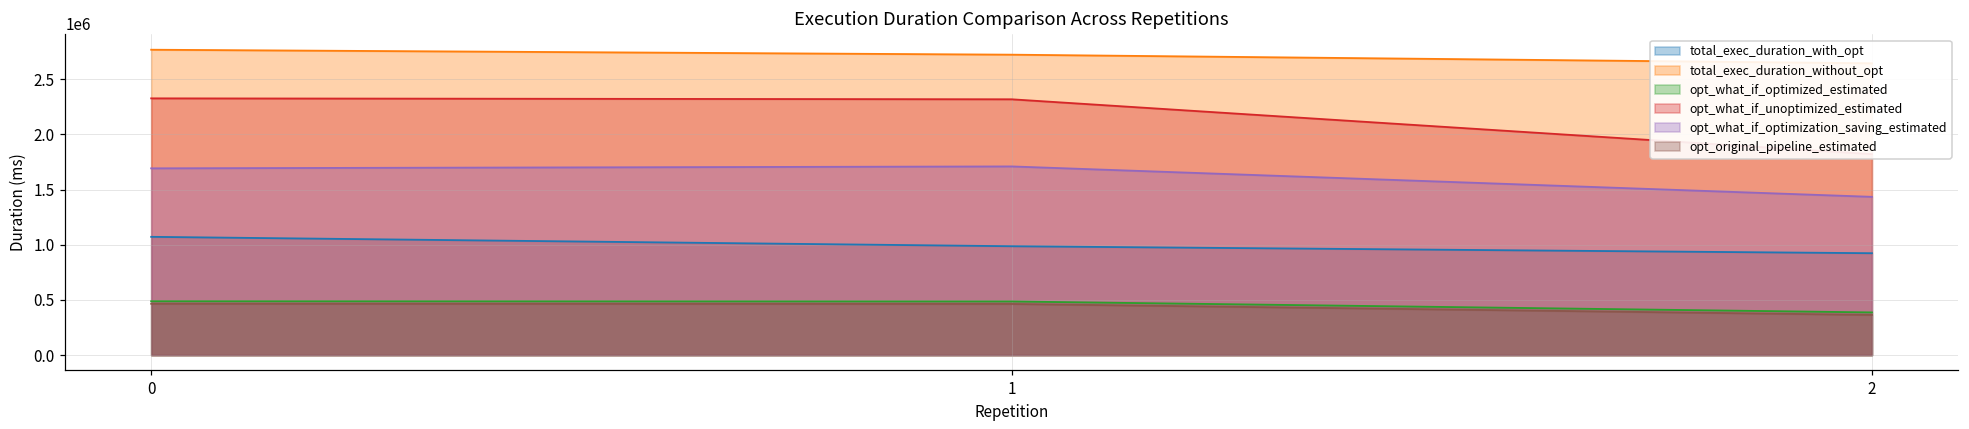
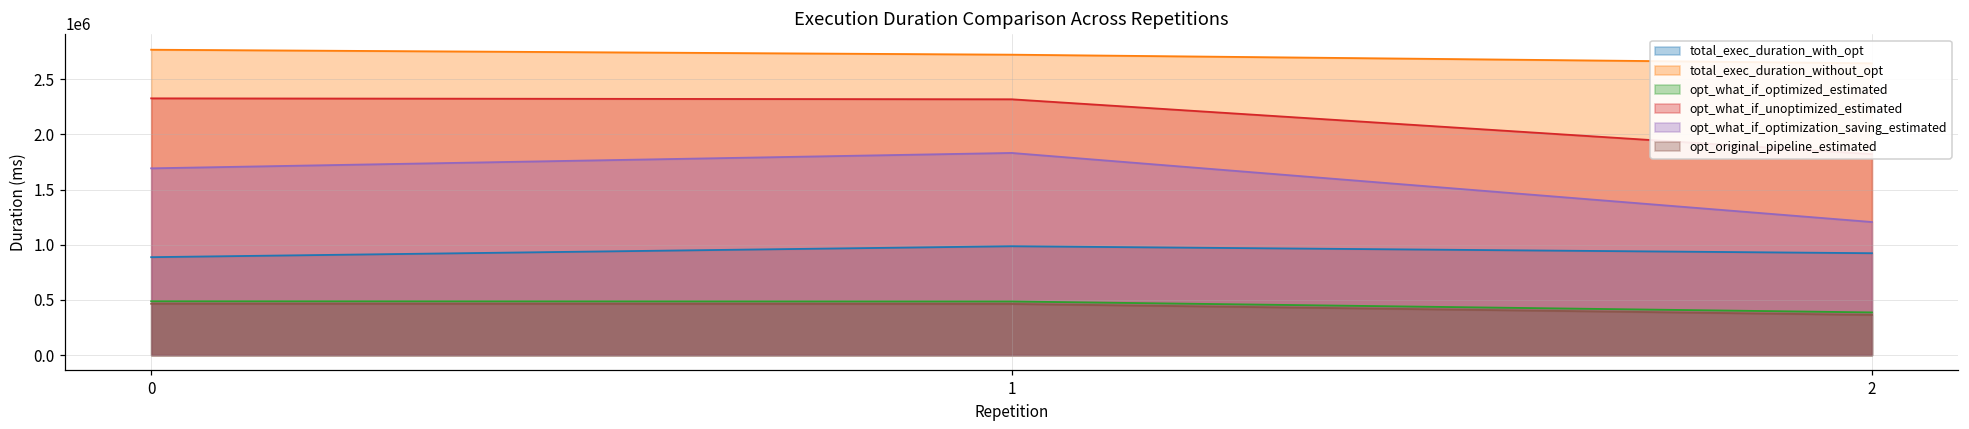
total_exec_duration_with_opt, 0: 1070000 -> 890000
opt_what_if_optimization_saving_estimated, 1: 1710000 -> 1830000
opt_what_if_optimization_saving_estimated, 2: 1430000 -> 1210000
